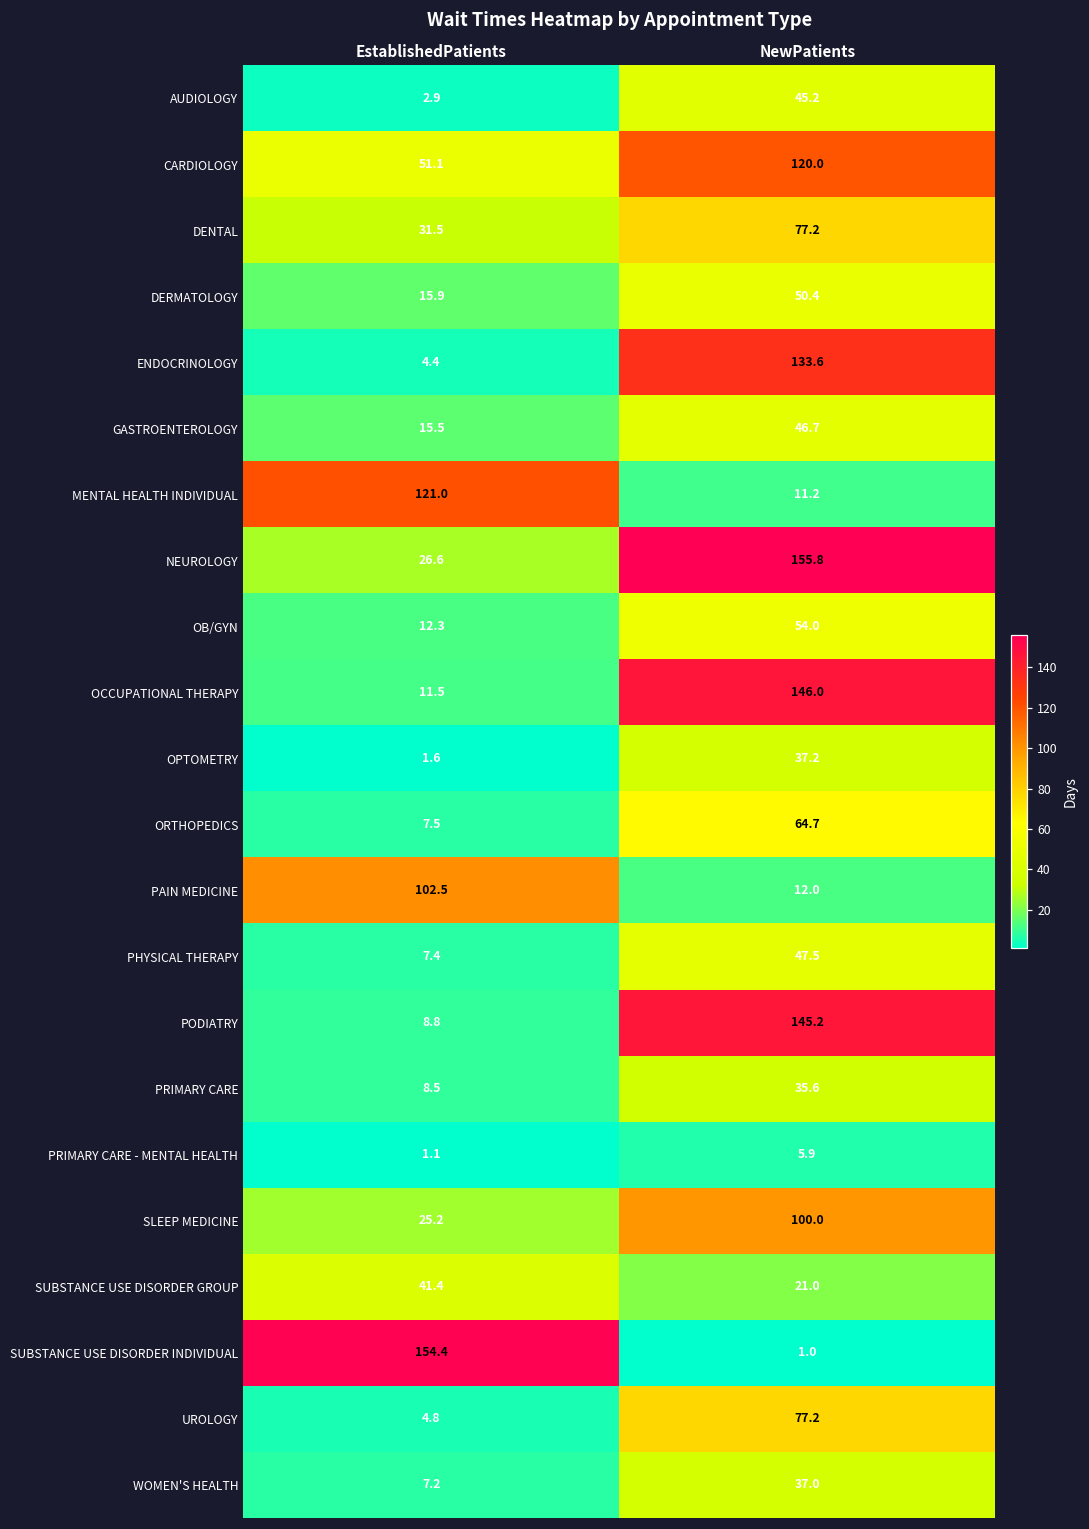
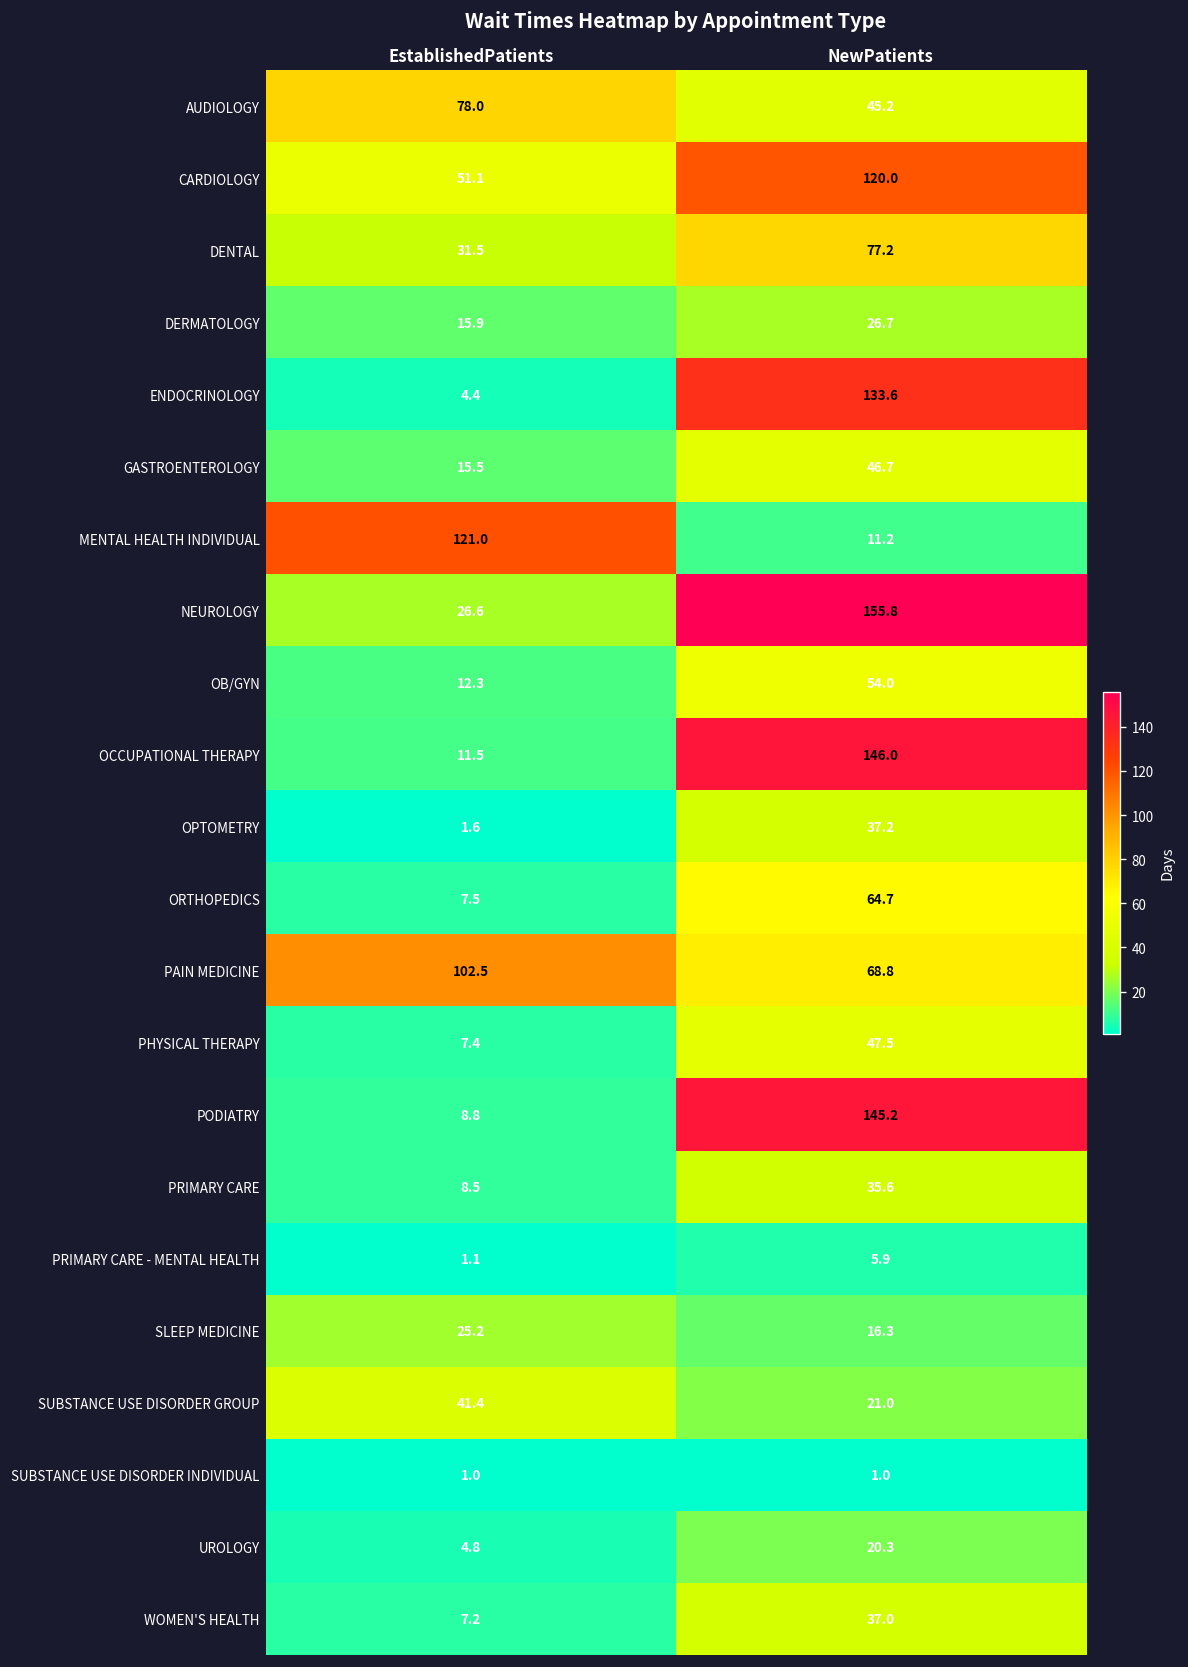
AUDIOLOGY, EstablishedPatients: 2.9 -> 78.0
DERMATOLOGY, NewPatients: 50.4 -> 26.7
PAIN MEDICINE, NewPatients: 12.0 -> 68.8
SLEEP MEDICINE, NewPatients: 100.0 -> 16.3
SUBSTANCE USE DISORDER INDIVIDUAL, EstablishedPatients: 154.4 -> 1.0
UROLOGY, NewPatients: 77.2 -> 20.3
